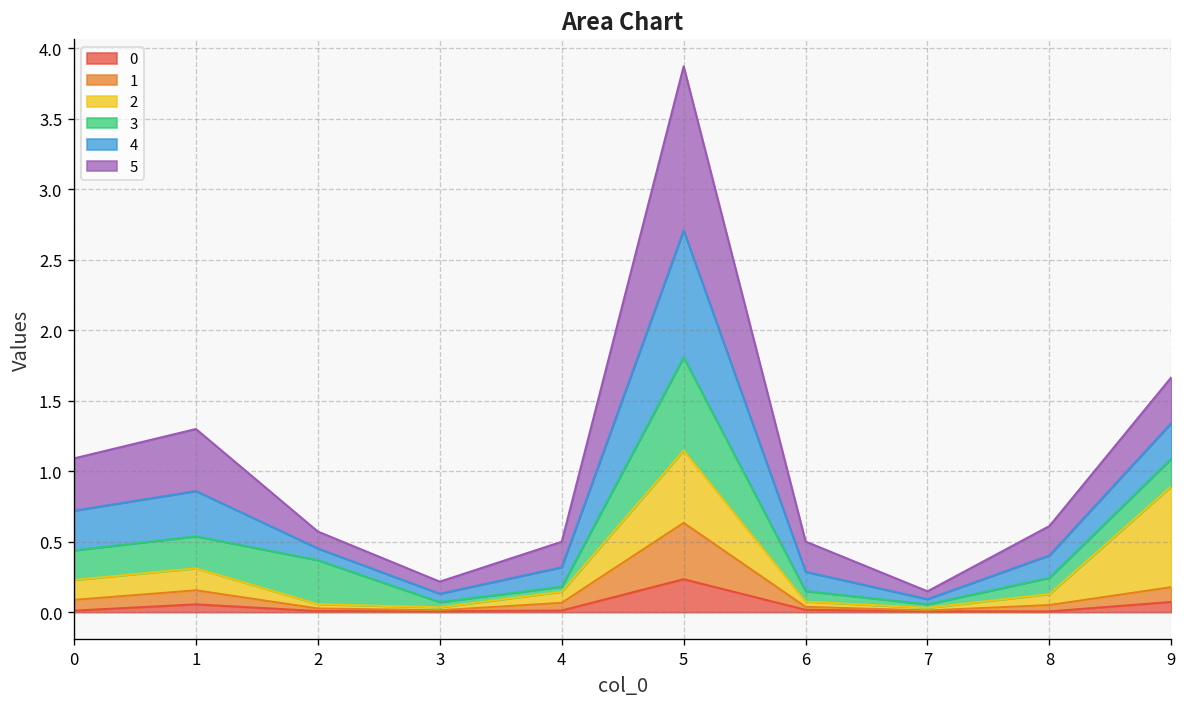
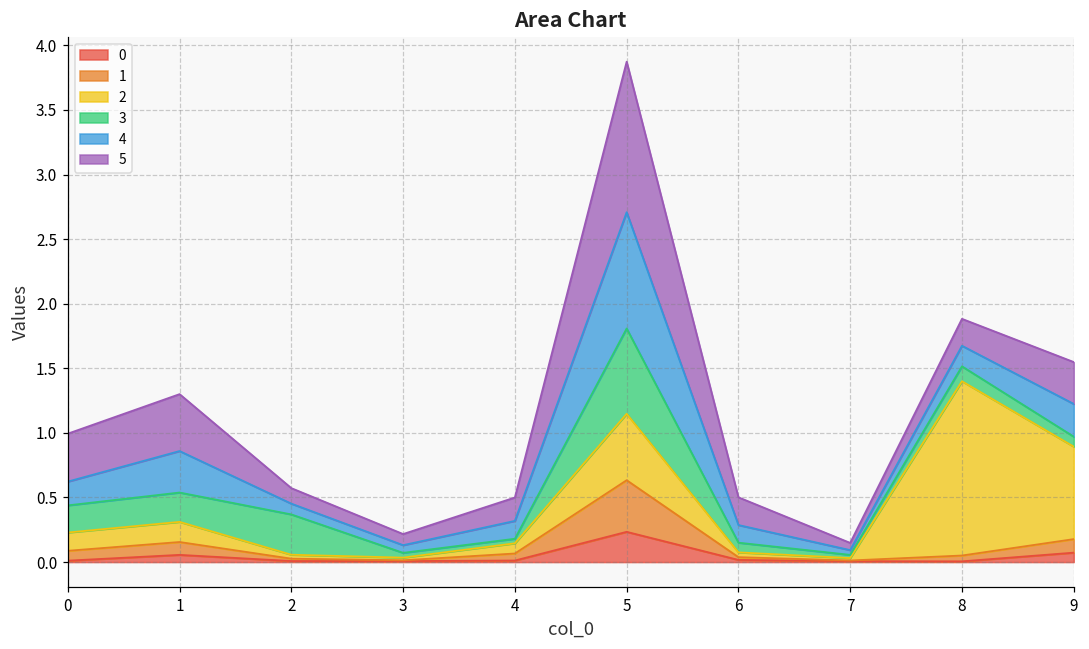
4, 0: 0.28 -> 0.18
2, 8: 0.08 -> 1.35
3, 9: 0.20 -> 0.08
